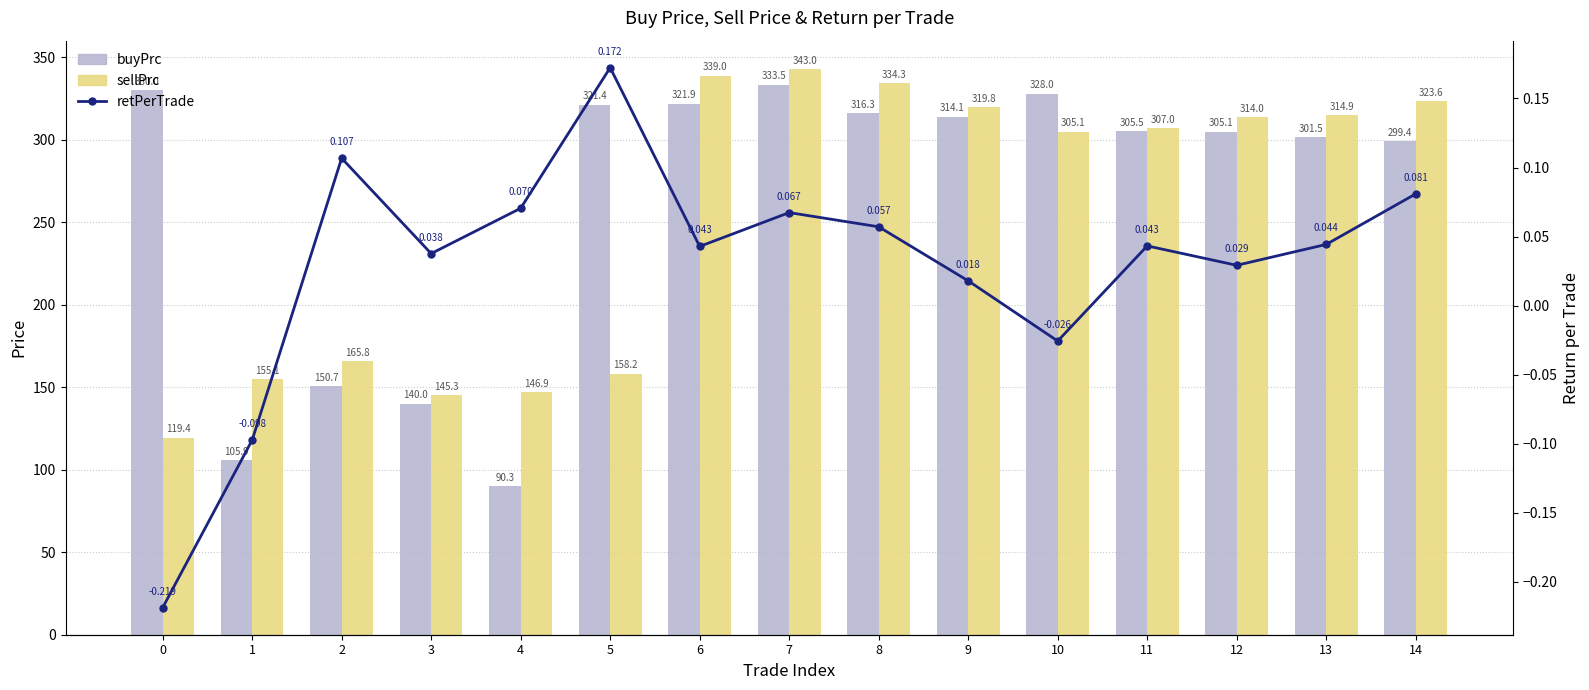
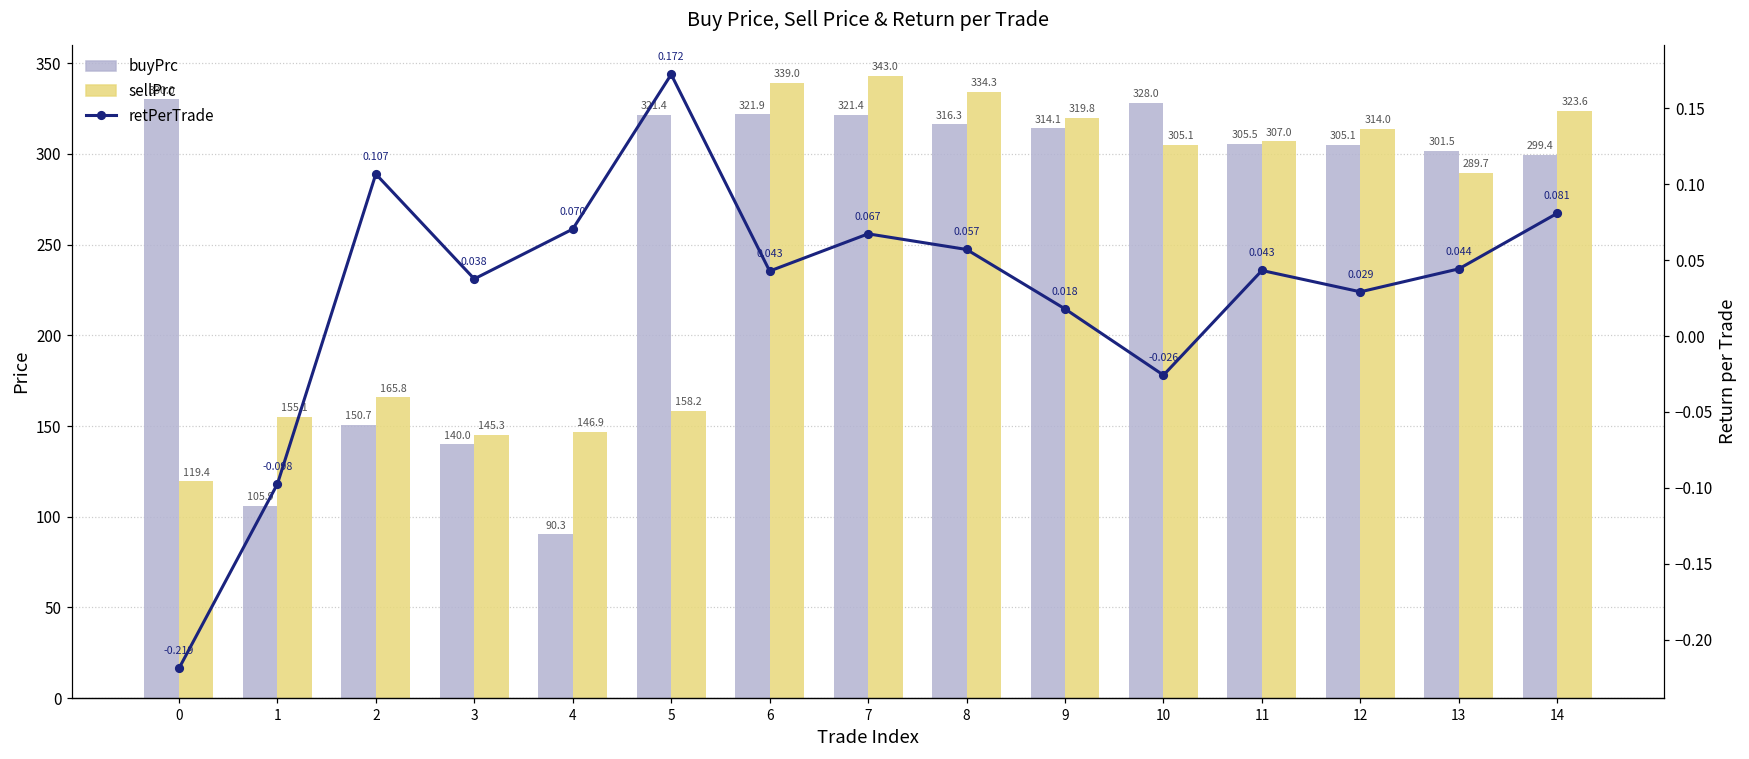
buyPrc, 7: 333.5 -> 321.4
sellPrc, 13: 314.9 -> 289.7
